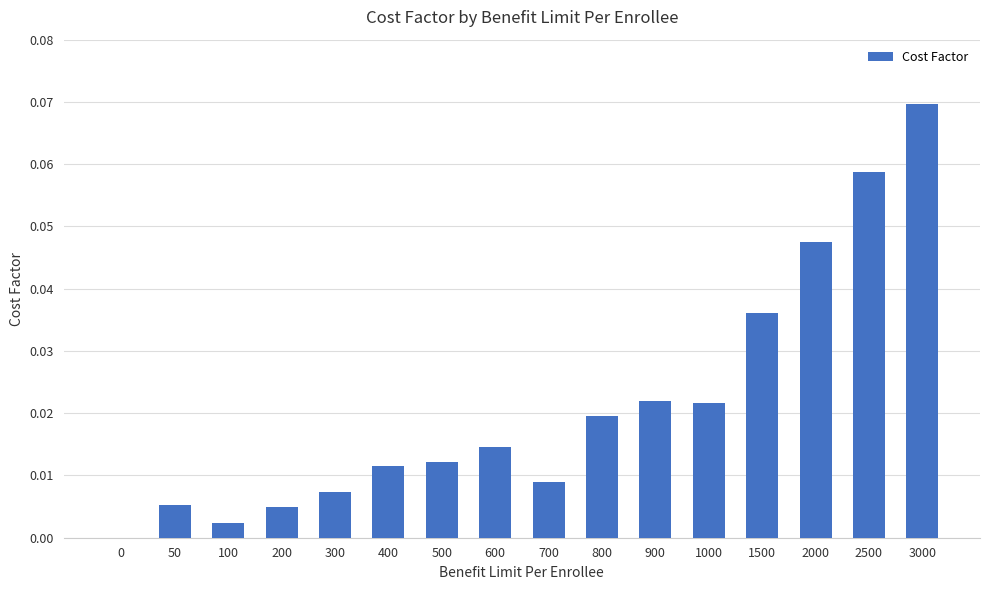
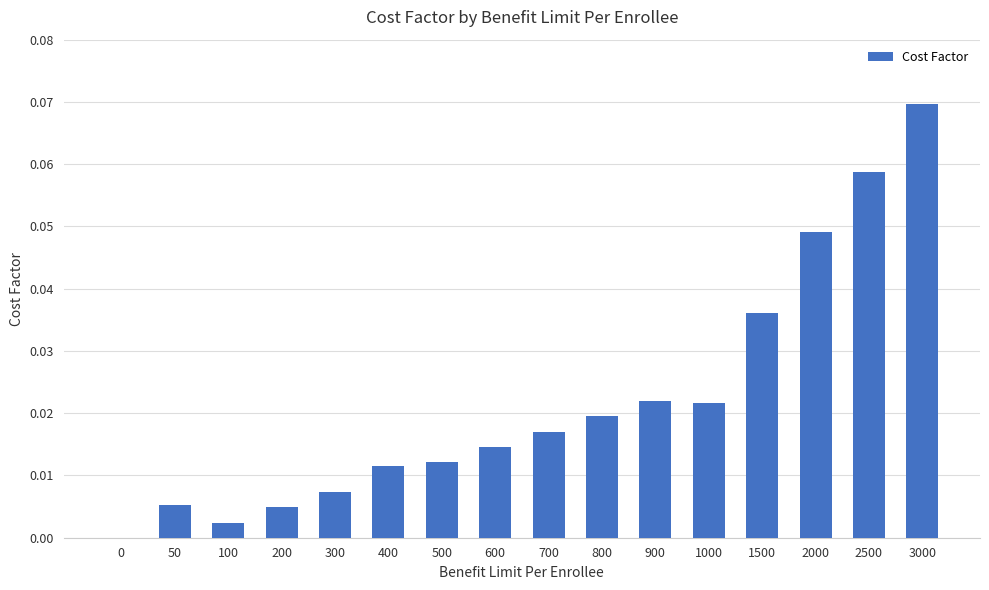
700: 0.009 -> 0.017
2000: 0.048 -> 0.049
